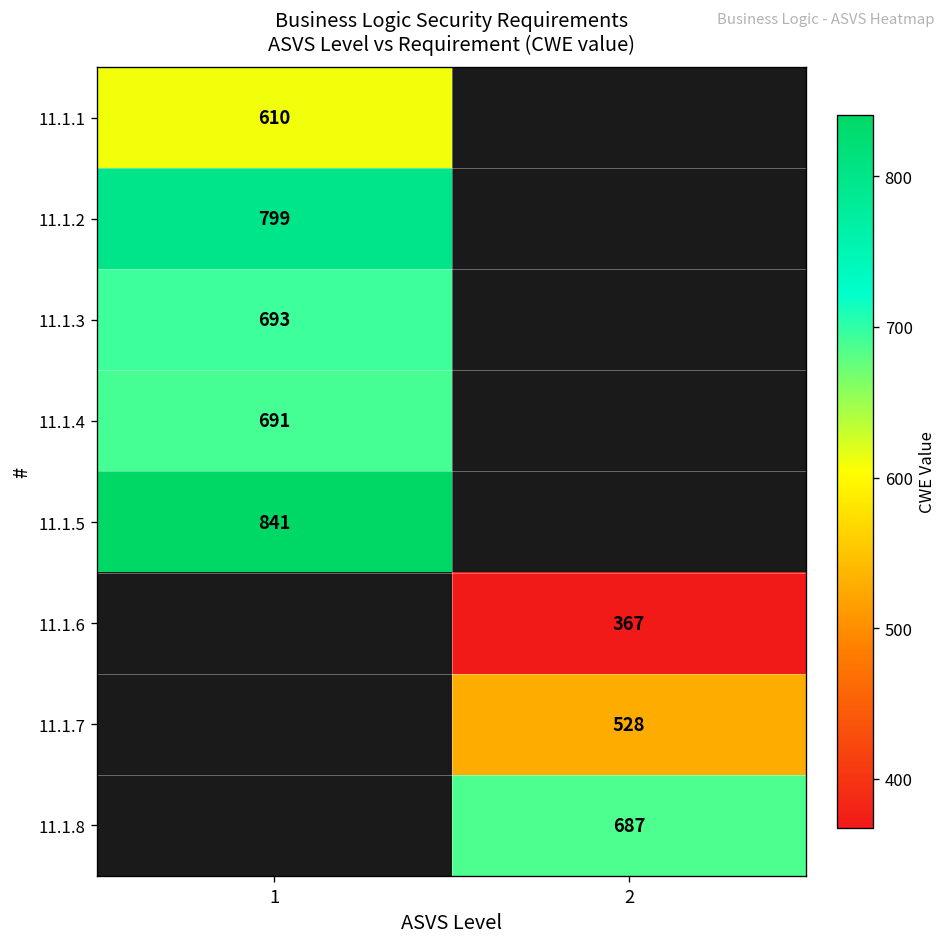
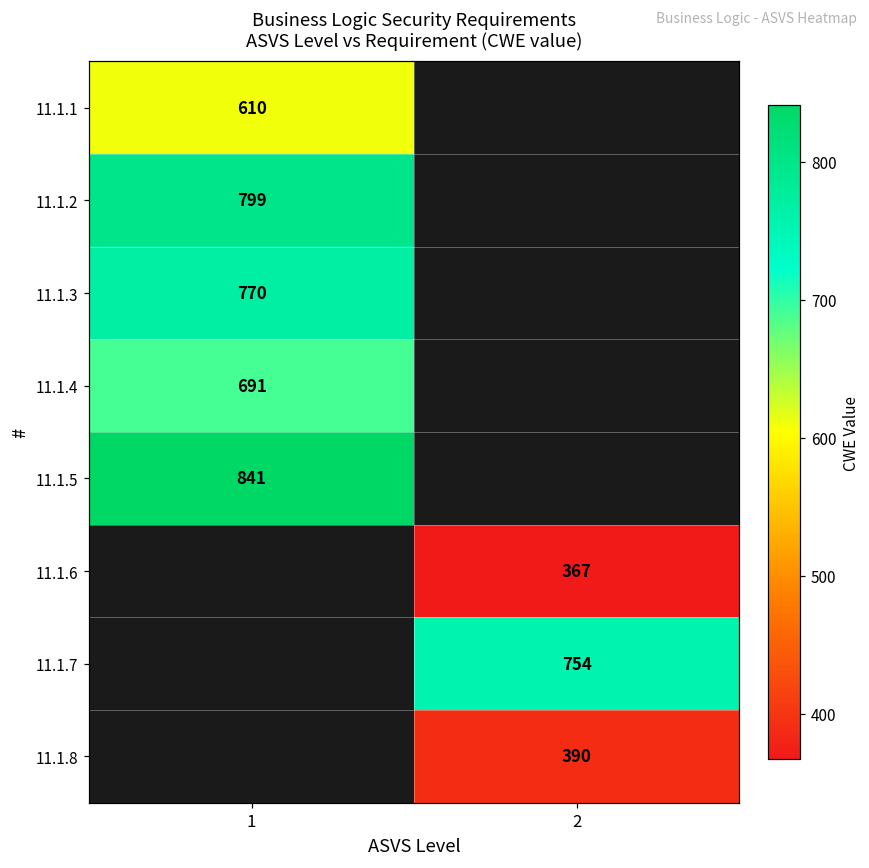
11.1.3, 1: 693 -> 770
11.1.7, 2: 528 -> 754
11.1.8, 2: 687 -> 390
